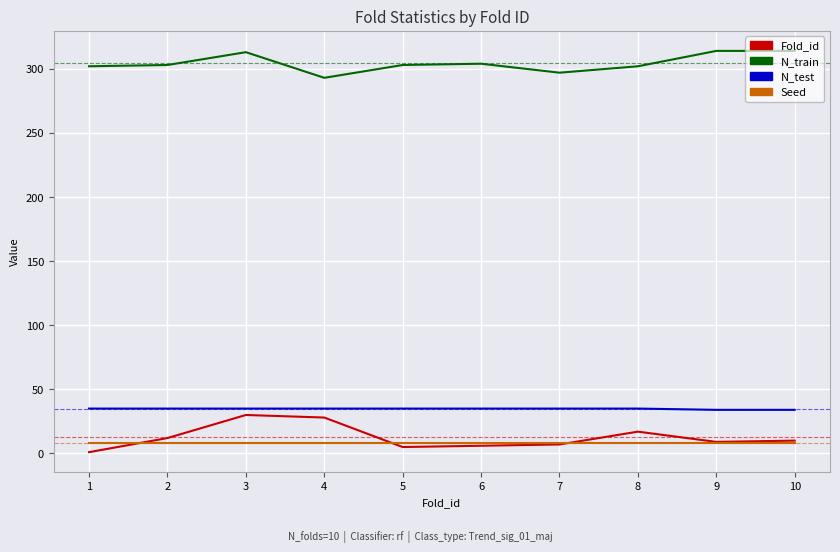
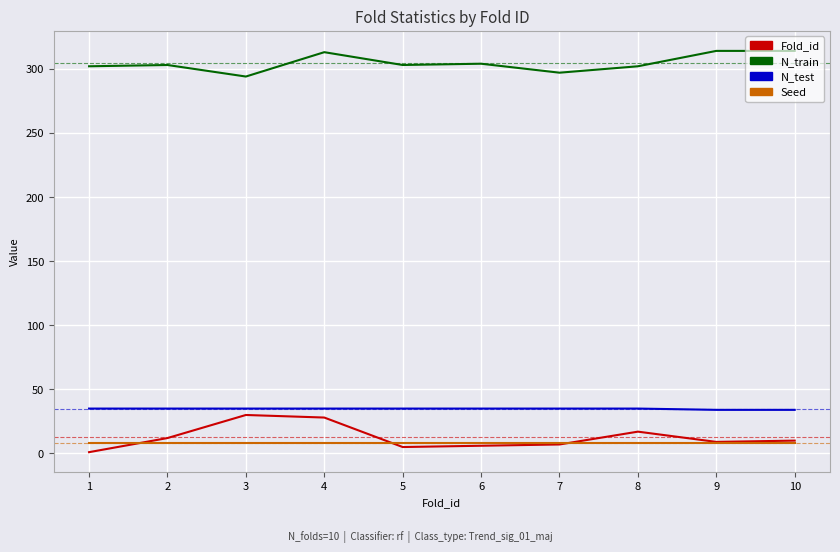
N_train, 3: 313 -> 294
N_train, 4: 293 -> 313
